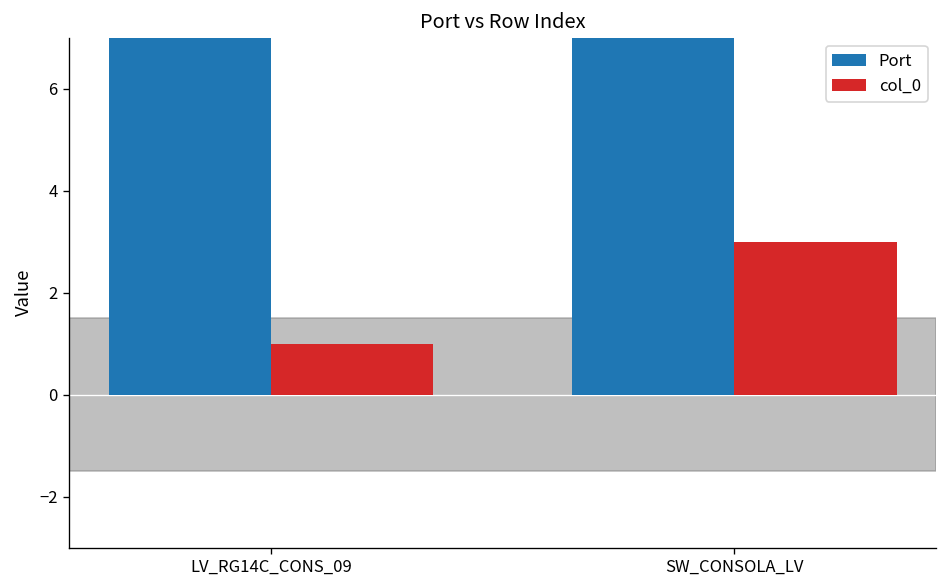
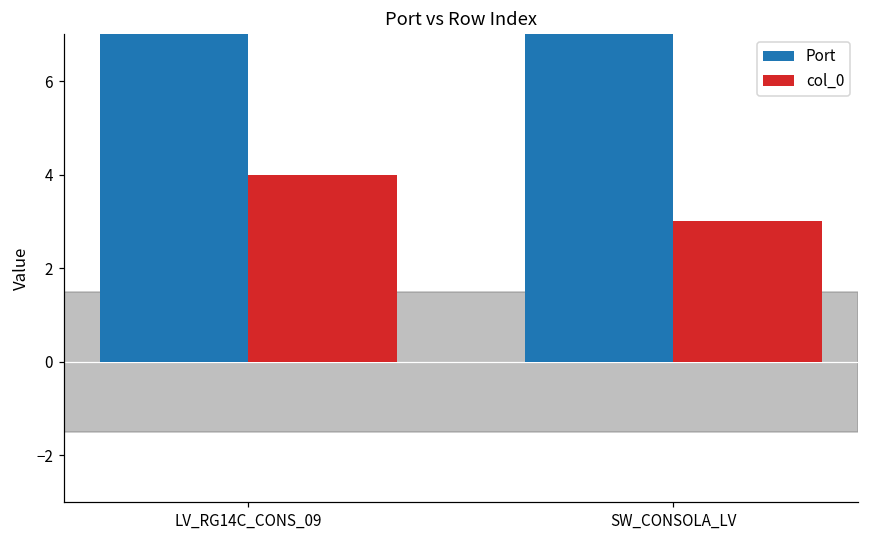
col_0, LV_RG14C_CONS_09: 1 -> 4
